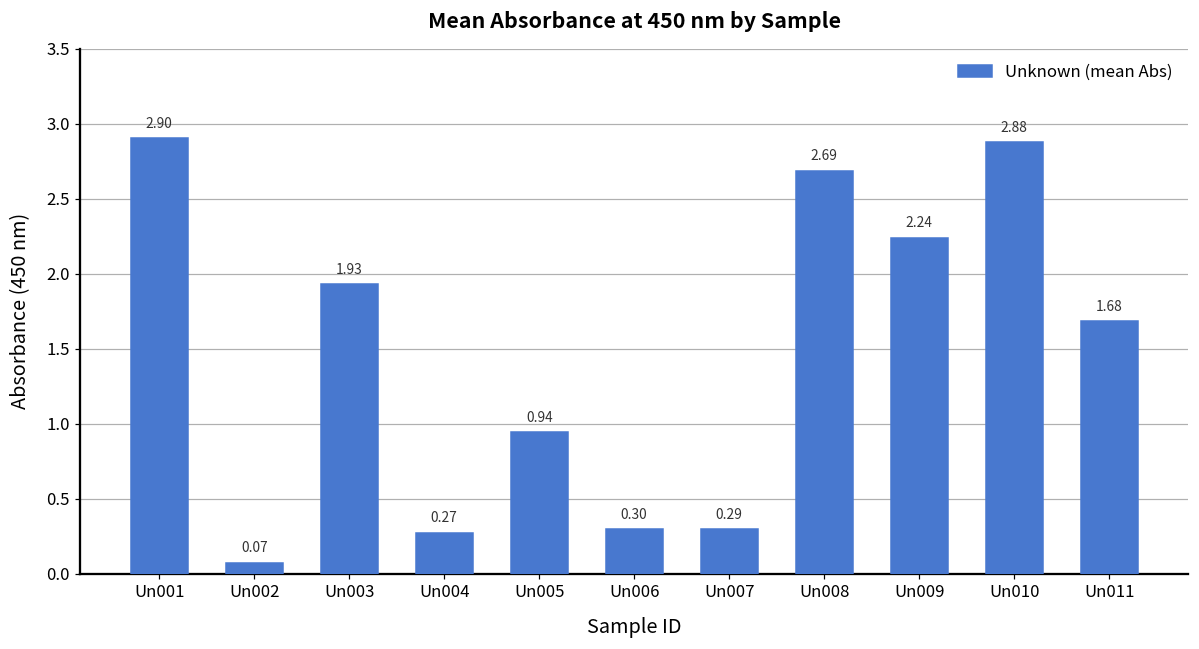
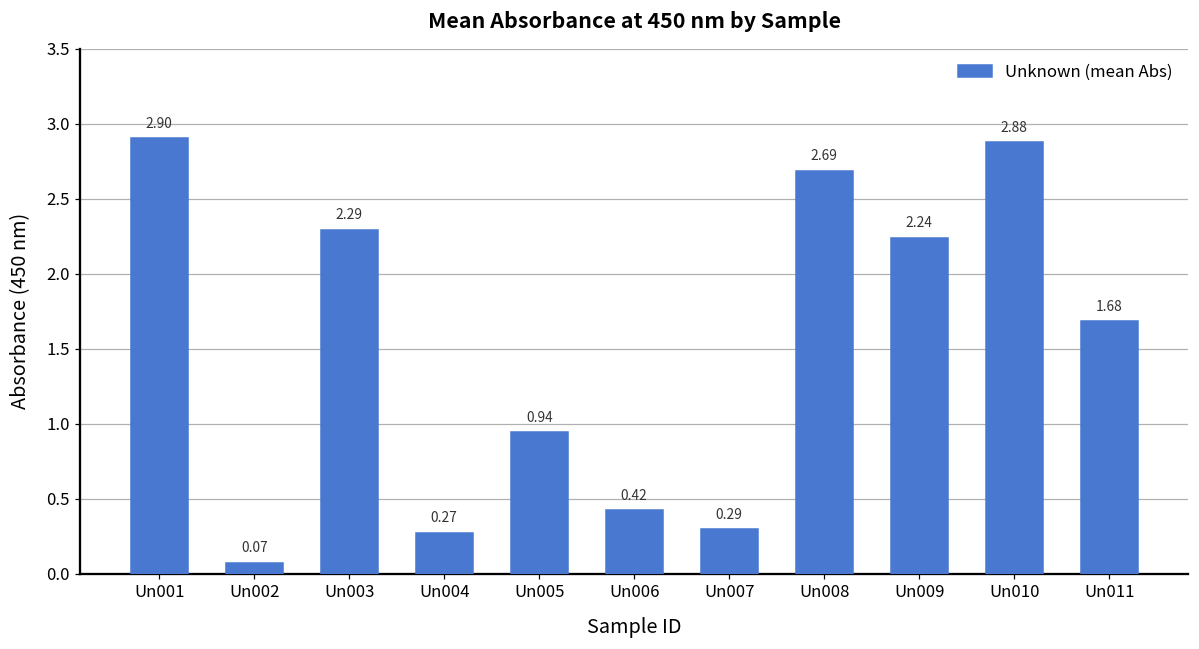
Un003: 1.93 -> 2.29
Un006: 0.30 -> 0.42
